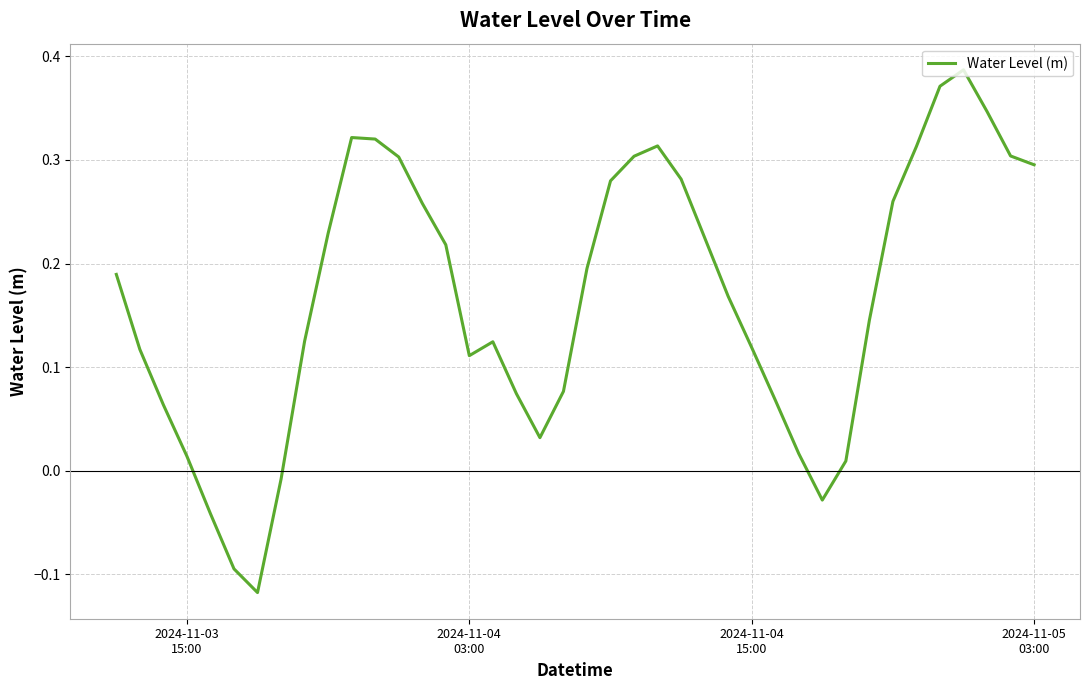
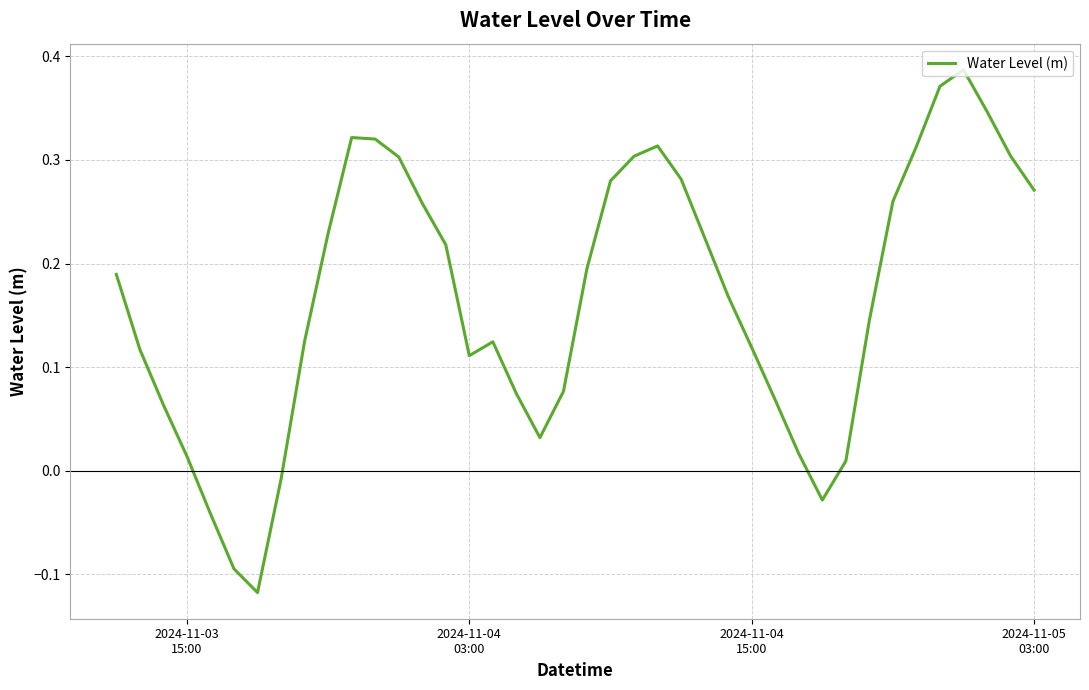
2024-11-05 03:00: 0.295 -> 0.271
